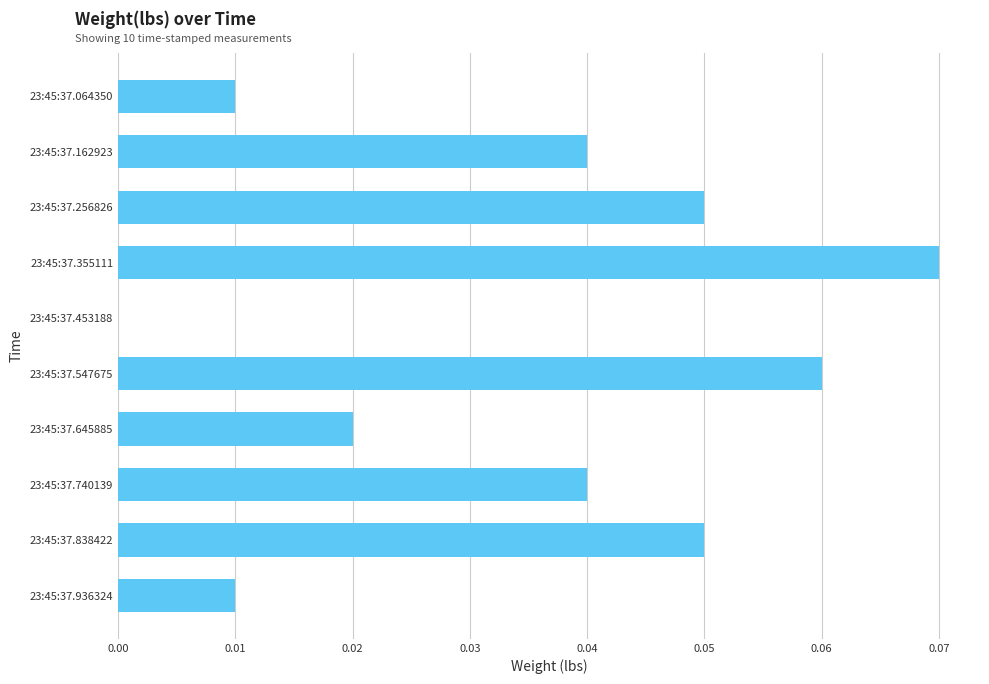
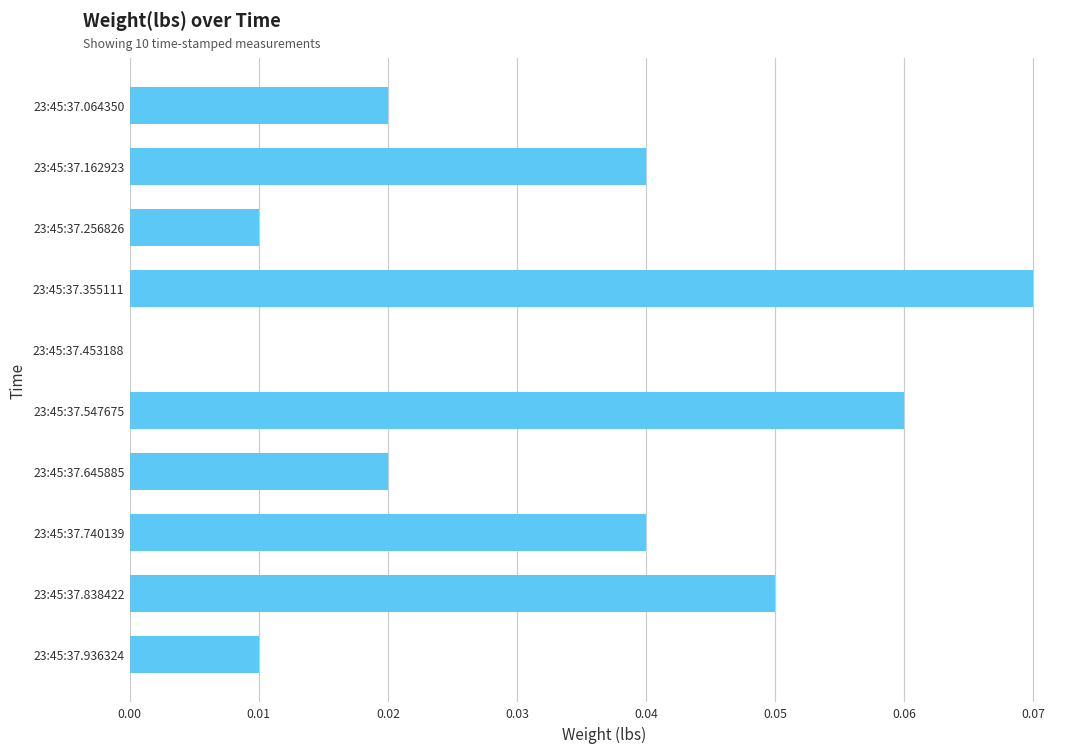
23:45:37.064350: 0.01 -> 0.02
23:45:37.256826: 0.05 -> 0.01
